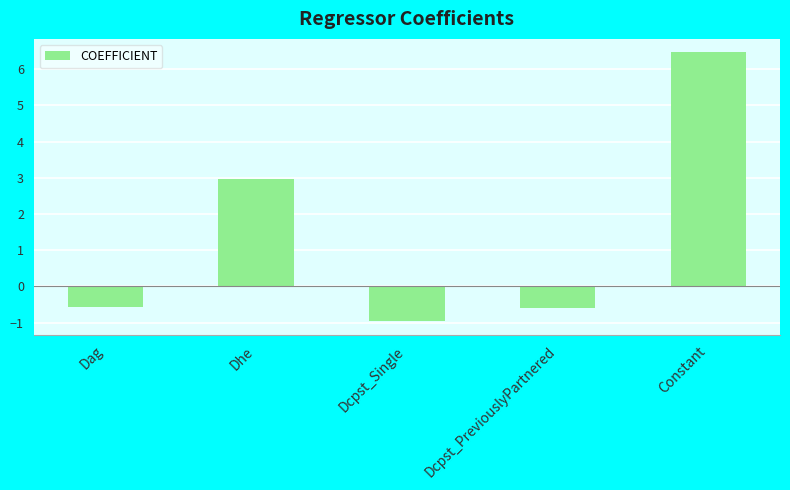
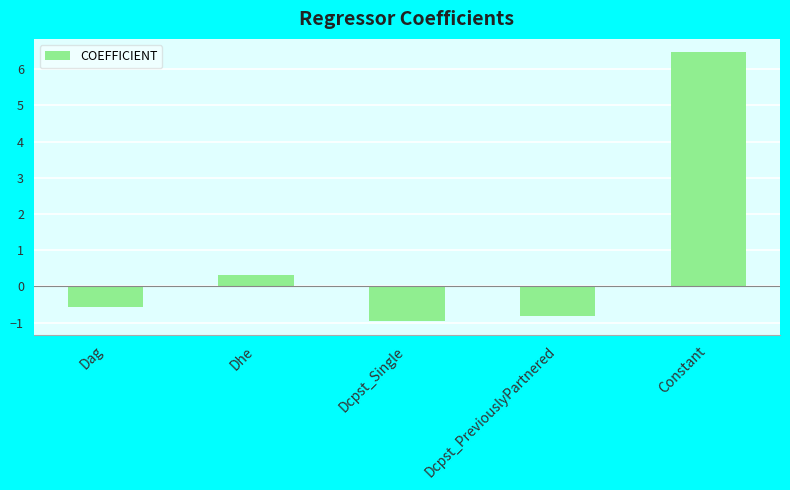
Dhe: 3.0 -> 0.3
Dcpst_PreviouslyPartnered: -0.6 -> -0.8
